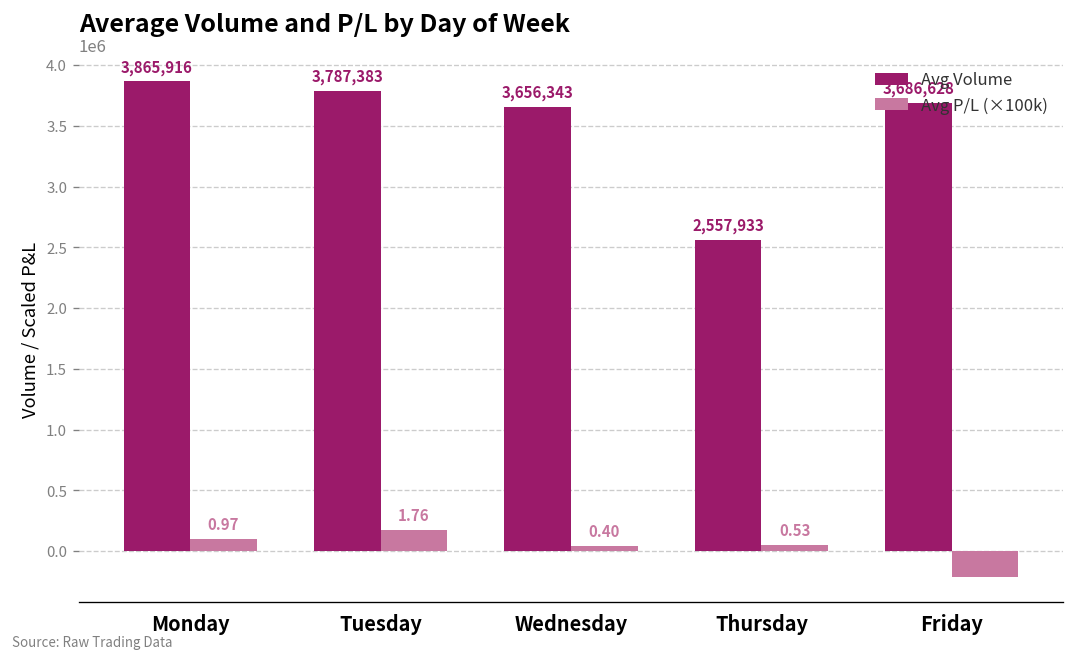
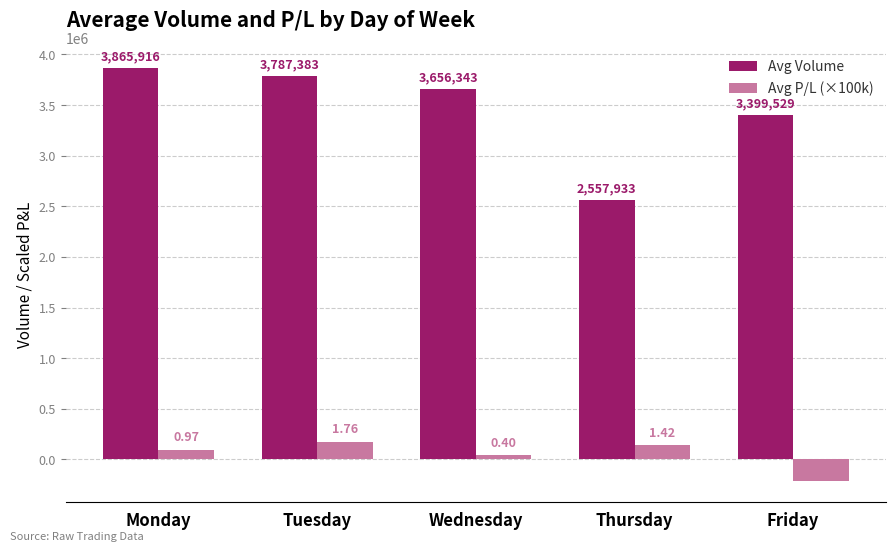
Avg P/L (×100k), Thursday: 0.53 -> 1.42
Avg Volume, Friday: 3,686,628 -> 3,399,529
